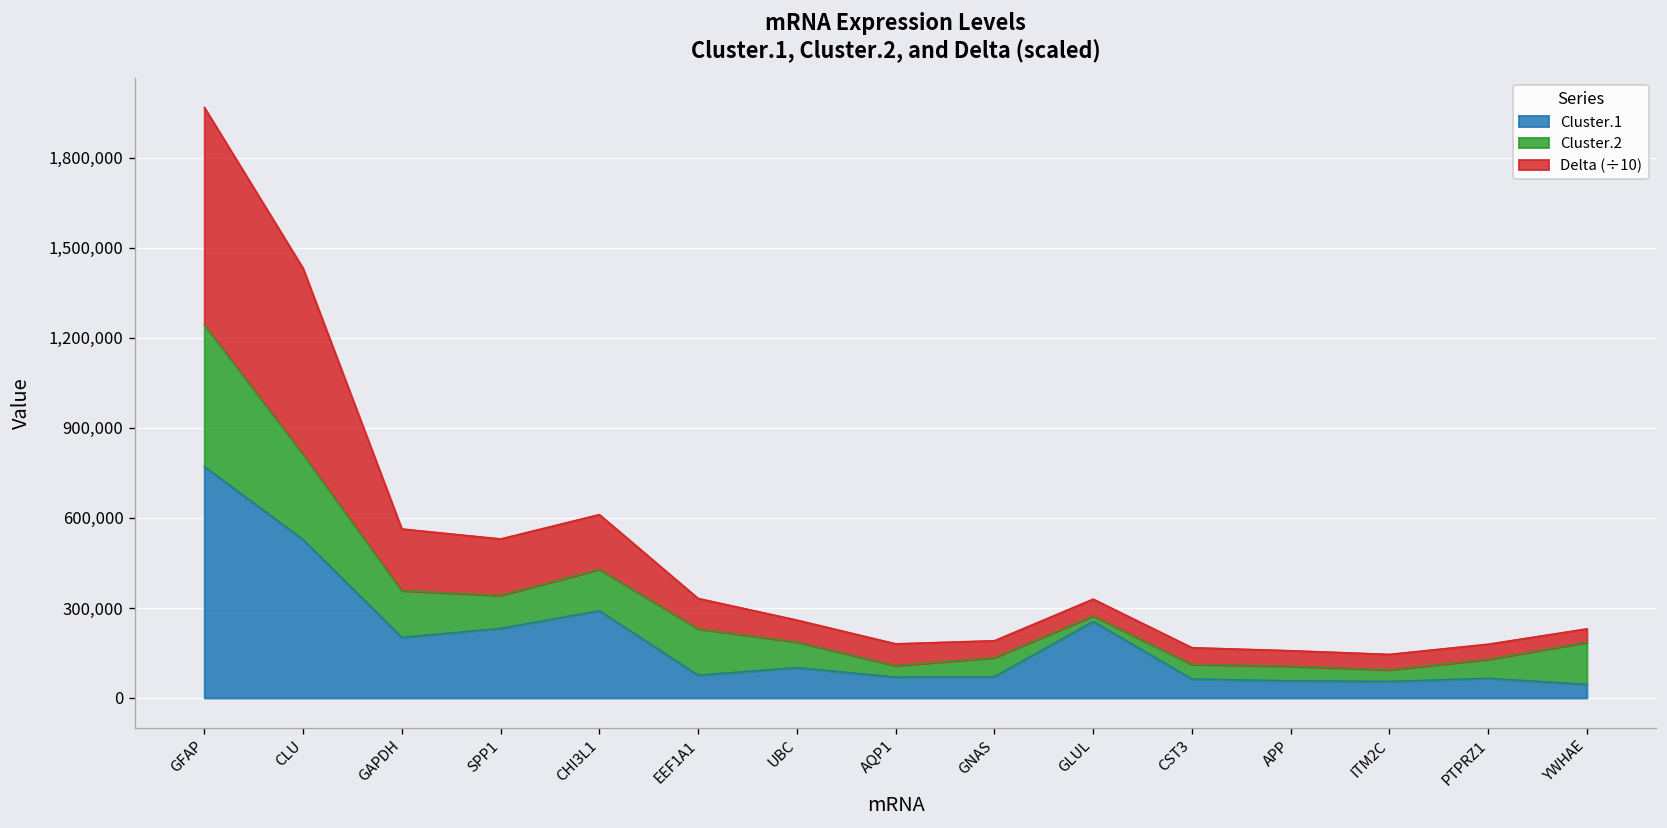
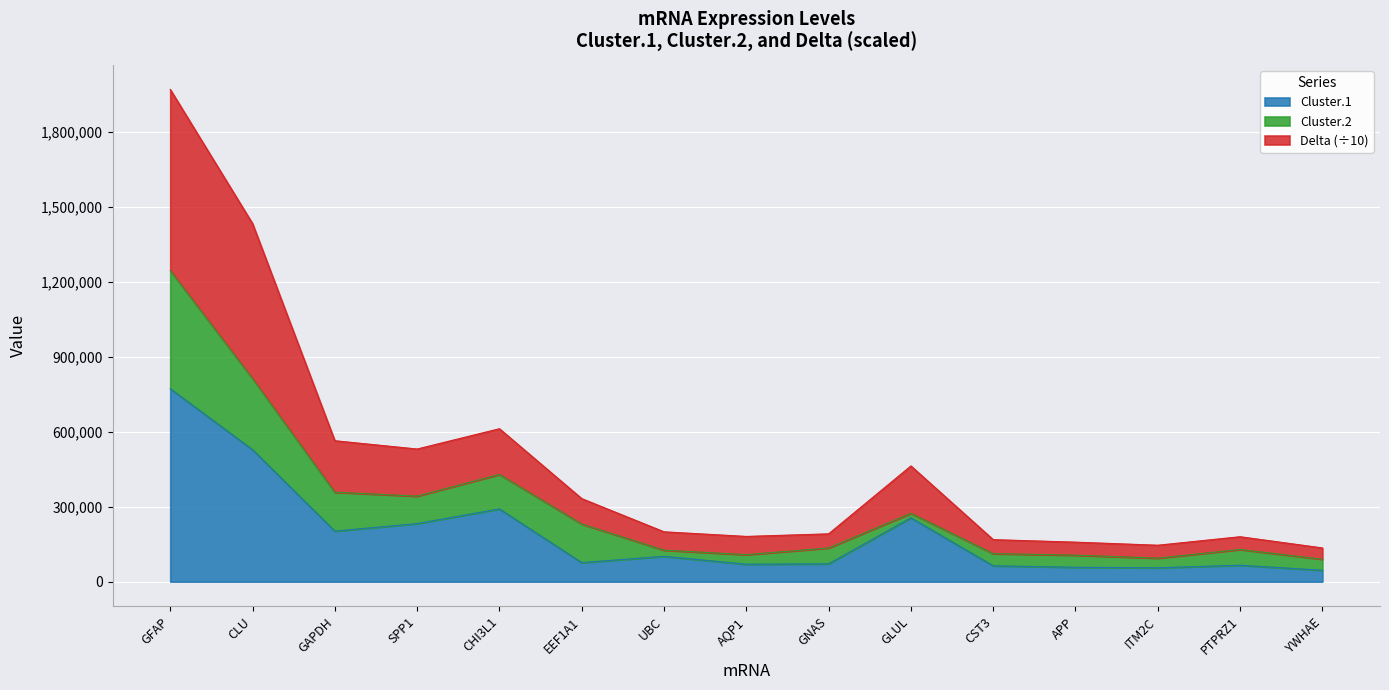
Cluster.2, UBC: 90,000 -> 20,000
Delta (÷10), GLUL: 60,000 -> 190,000
Cluster.2, YWHAE: 140,000 -> 40,000
